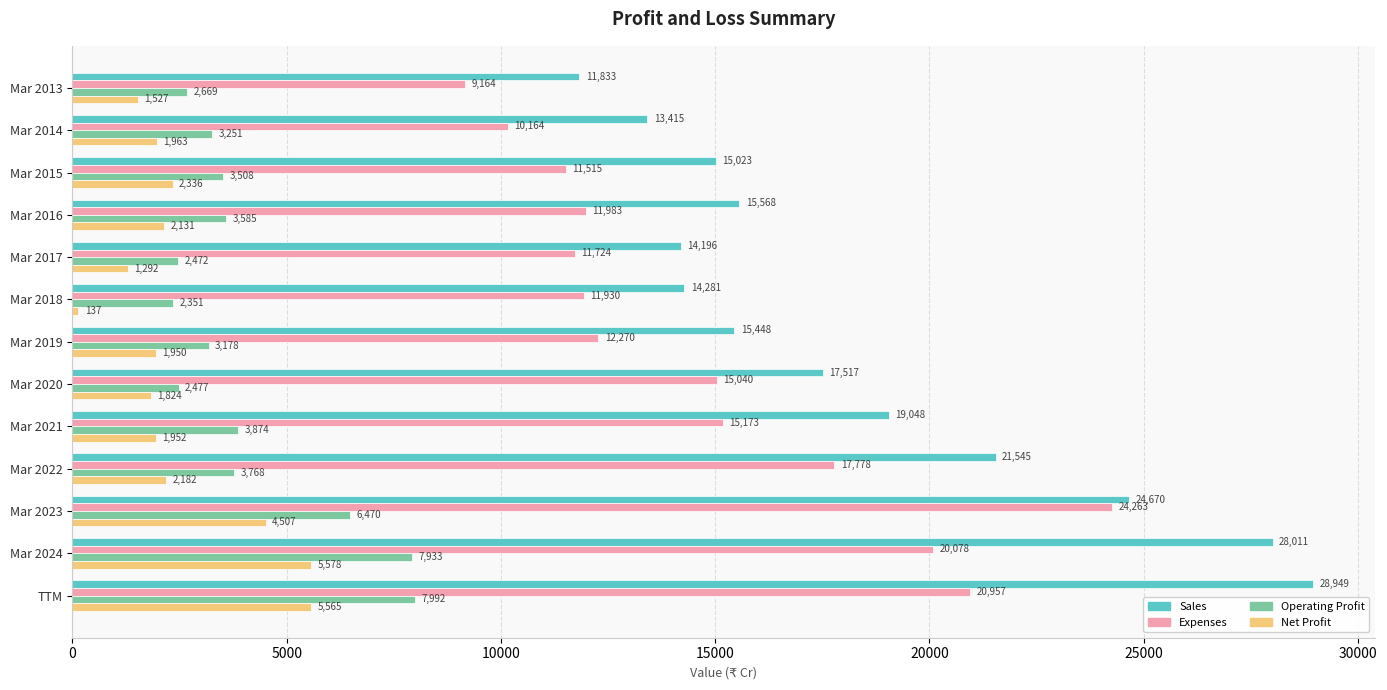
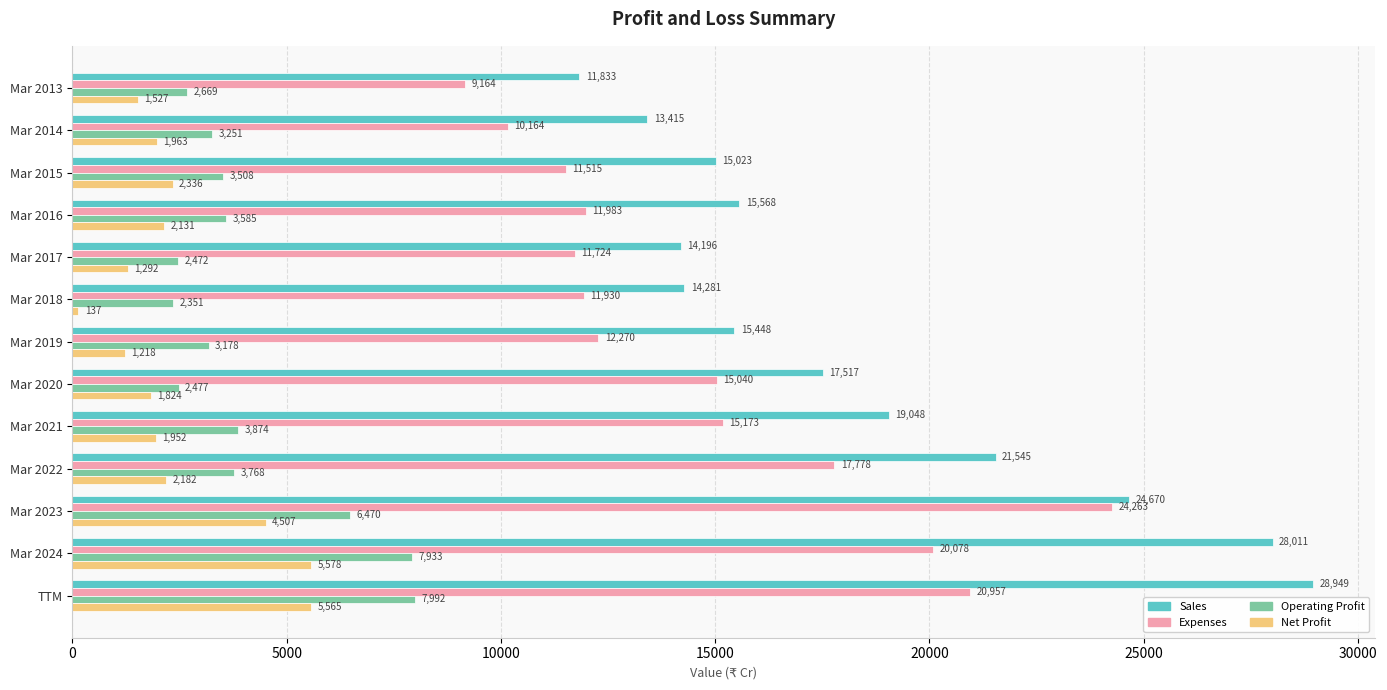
Net Profit, Mar 2019: 1,950 -> 1,218
